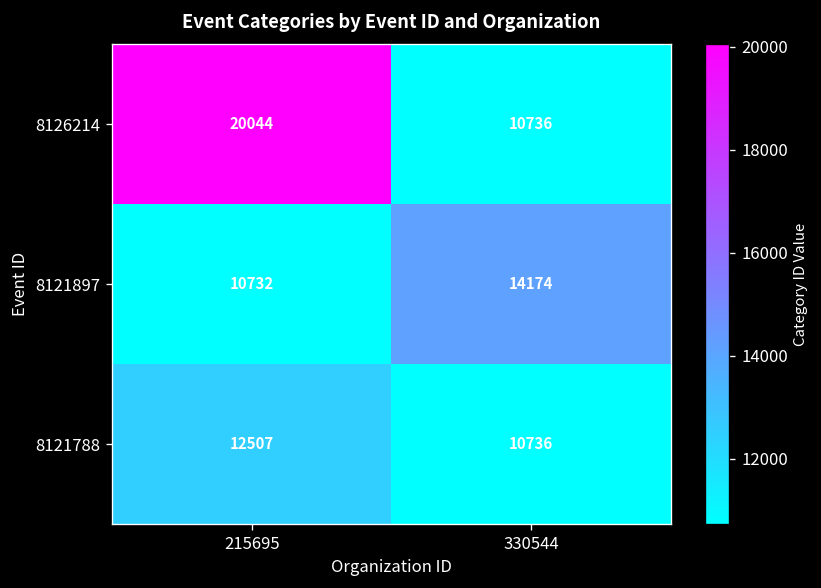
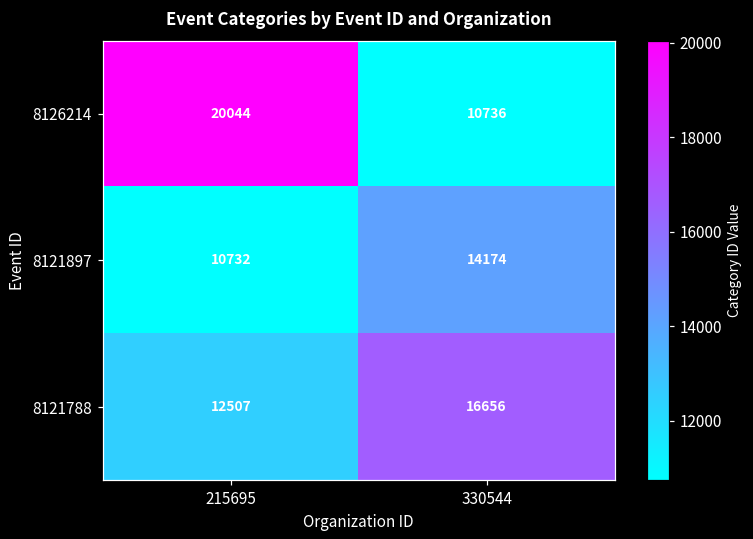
8121788, 330544: 10736 -> 16656
